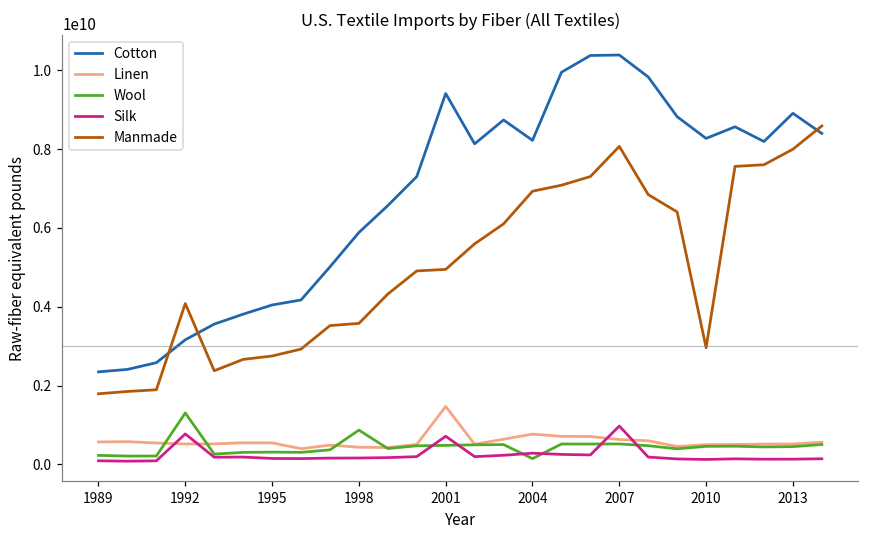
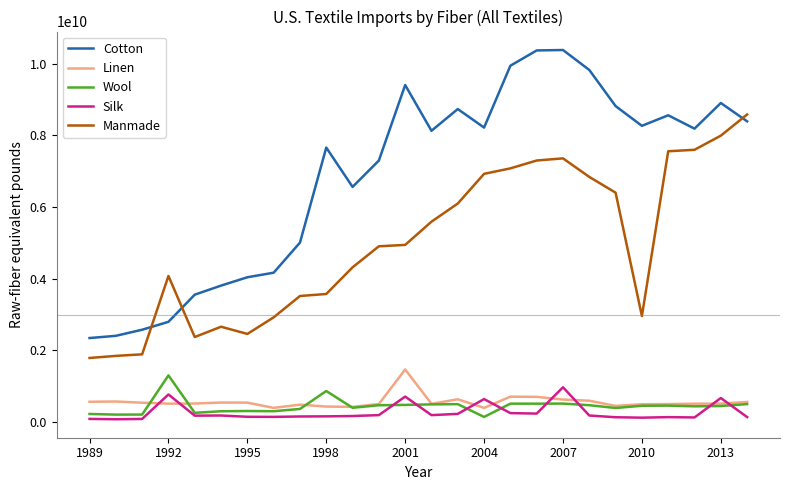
Cotton, 1992: 3200000000 -> 2800000000
Manmade, 1995: 2700000000 -> 2500000000
Cotton, 1998: 5900000000 -> 7700000000
Linen, 2004: 800000000 -> 400000000
Silk, 2004: 300000000 -> 600000000
Manmade, 2007: 8100000000 -> 7400000000
Silk, 2013: 100000000 -> 700000000
